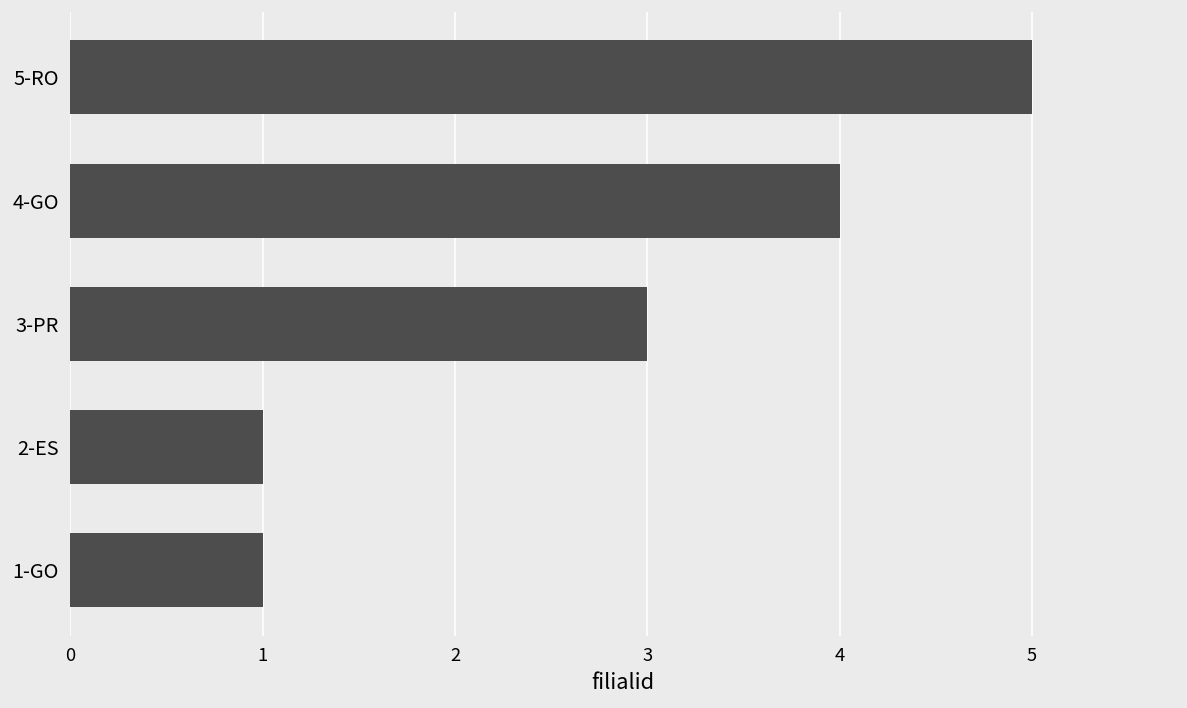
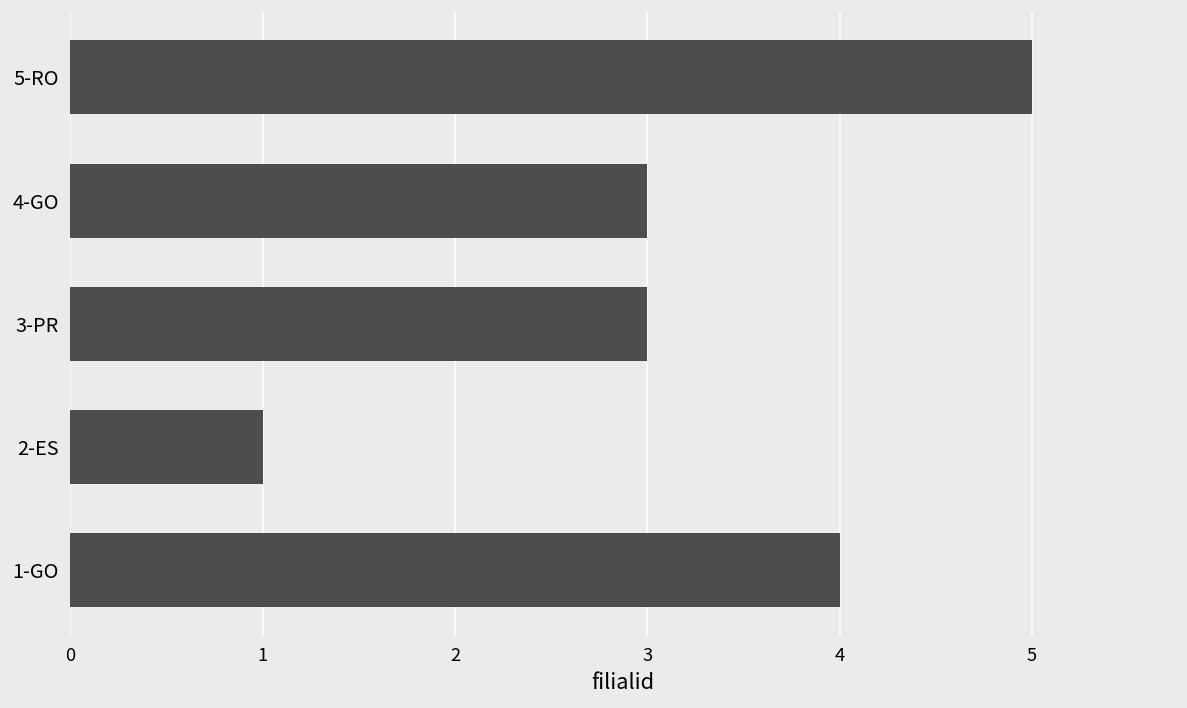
4-GO: 4 -> 3
1-GO: 1 -> 4
